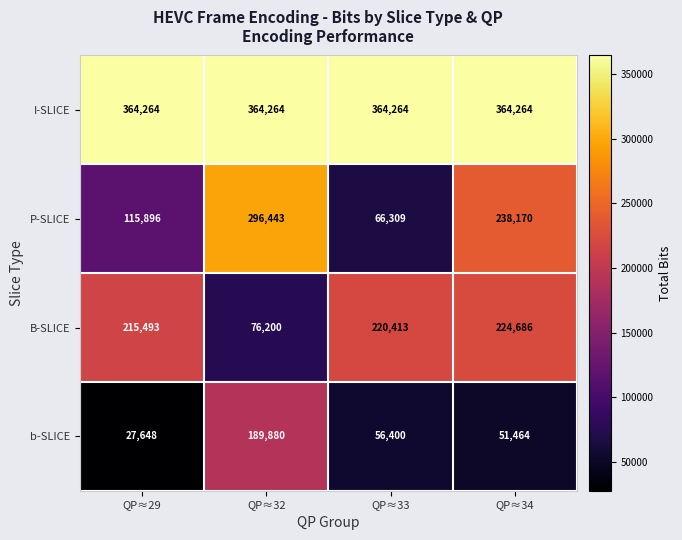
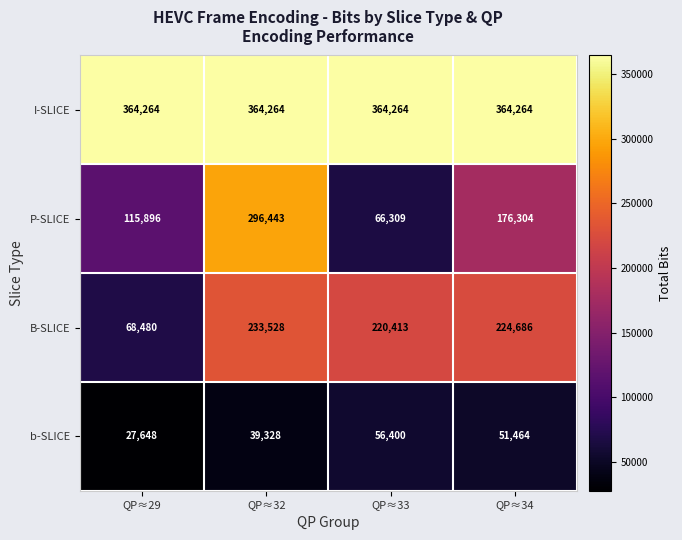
P-SLICE, QP≈34: 238,170 -> 176,304
B-SLICE, QP≈29: 215,493 -> 68,480
B-SLICE, QP≈32: 76,200 -> 233,528
b-SLICE, QP≈32: 189,880 -> 39,328
